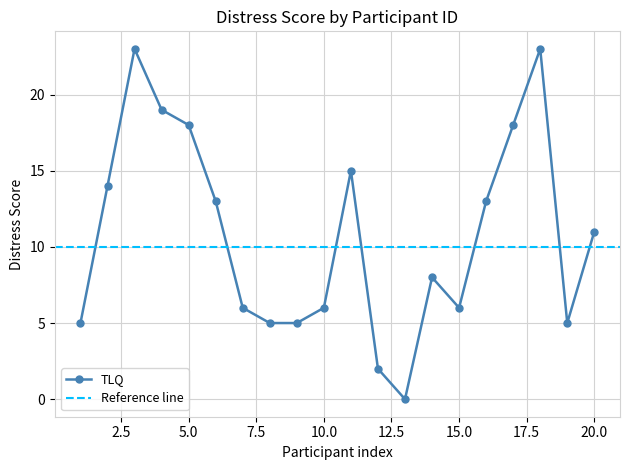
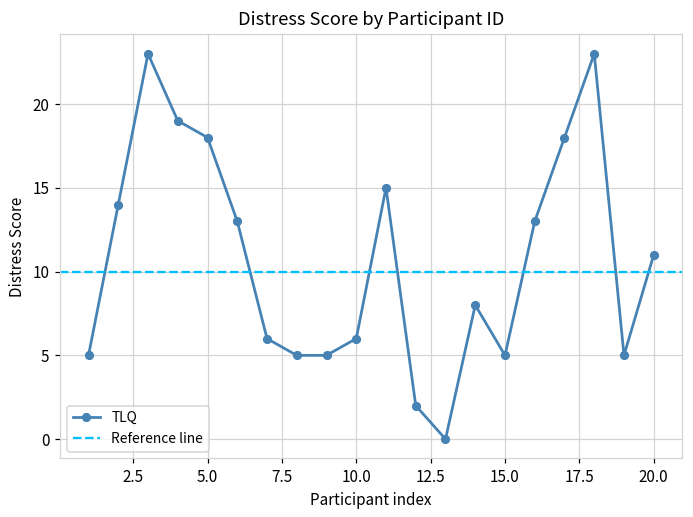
15.0: 6 -> 5
